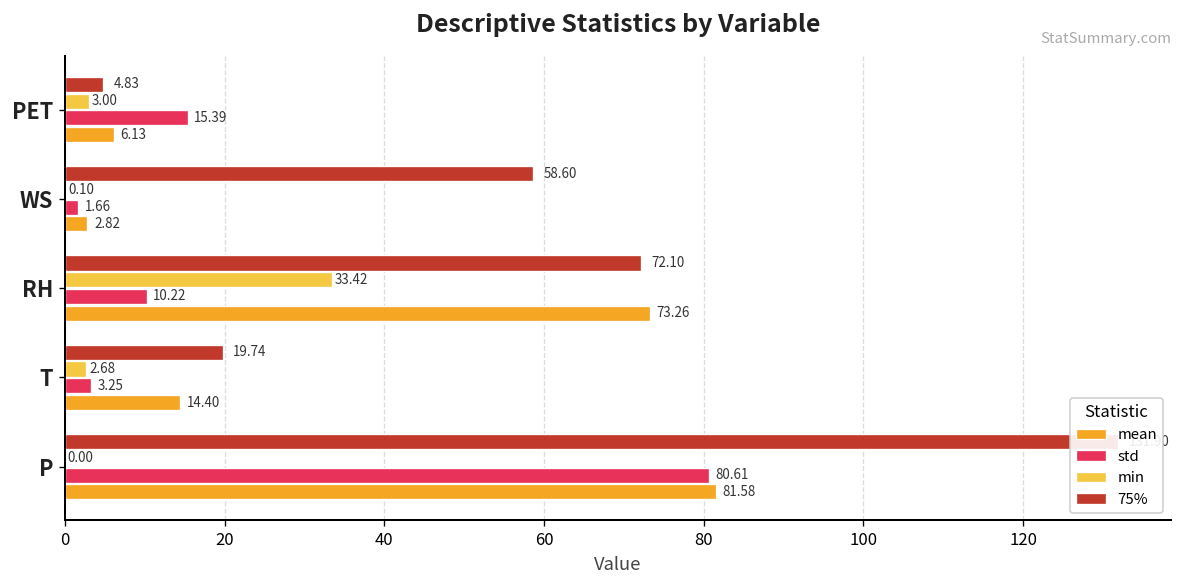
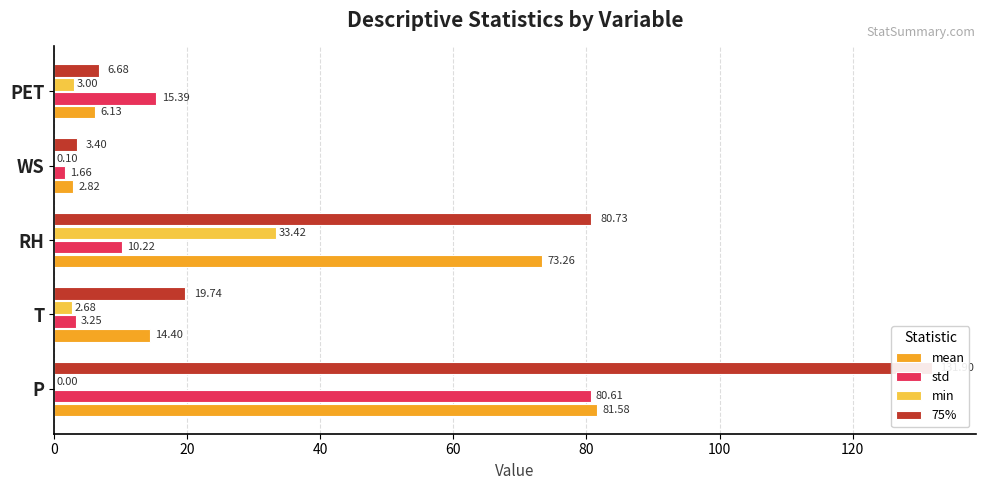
75%, PET: 4.83 -> 6.68
75%, WS: 58.60 -> 3.40
75%, RH: 72.10 -> 80.73
